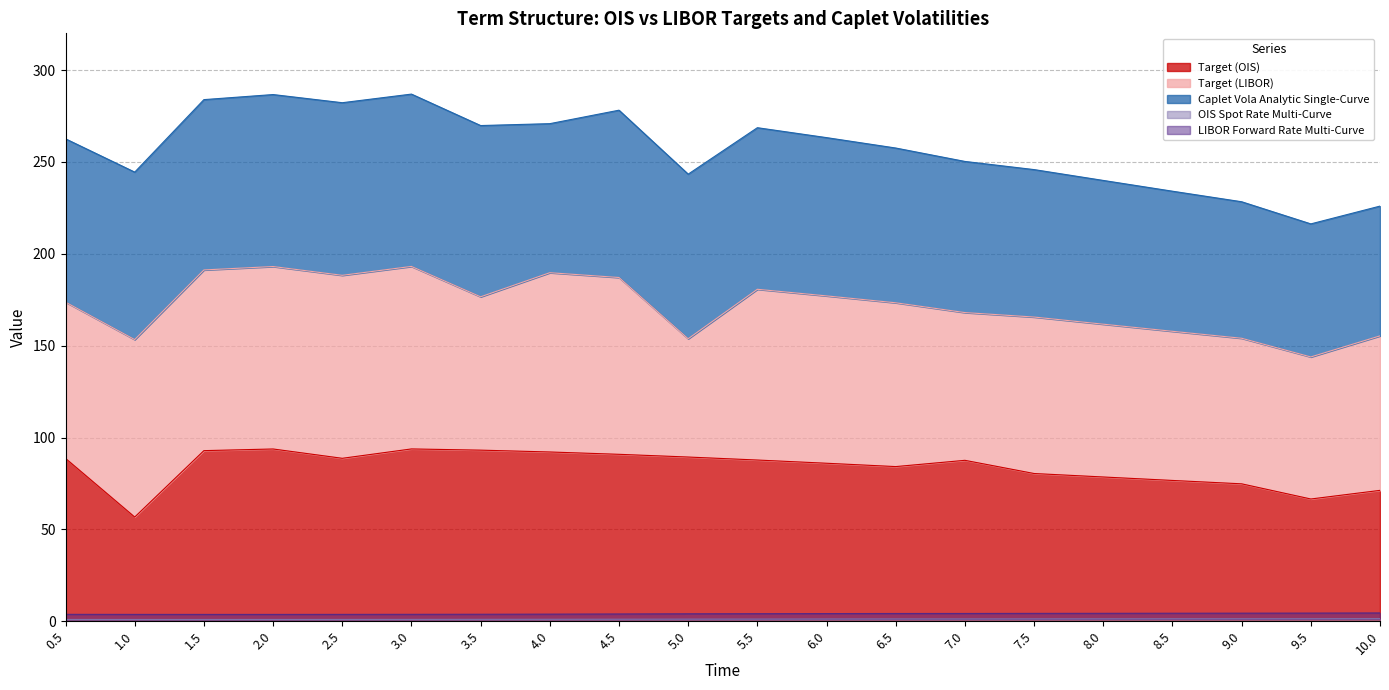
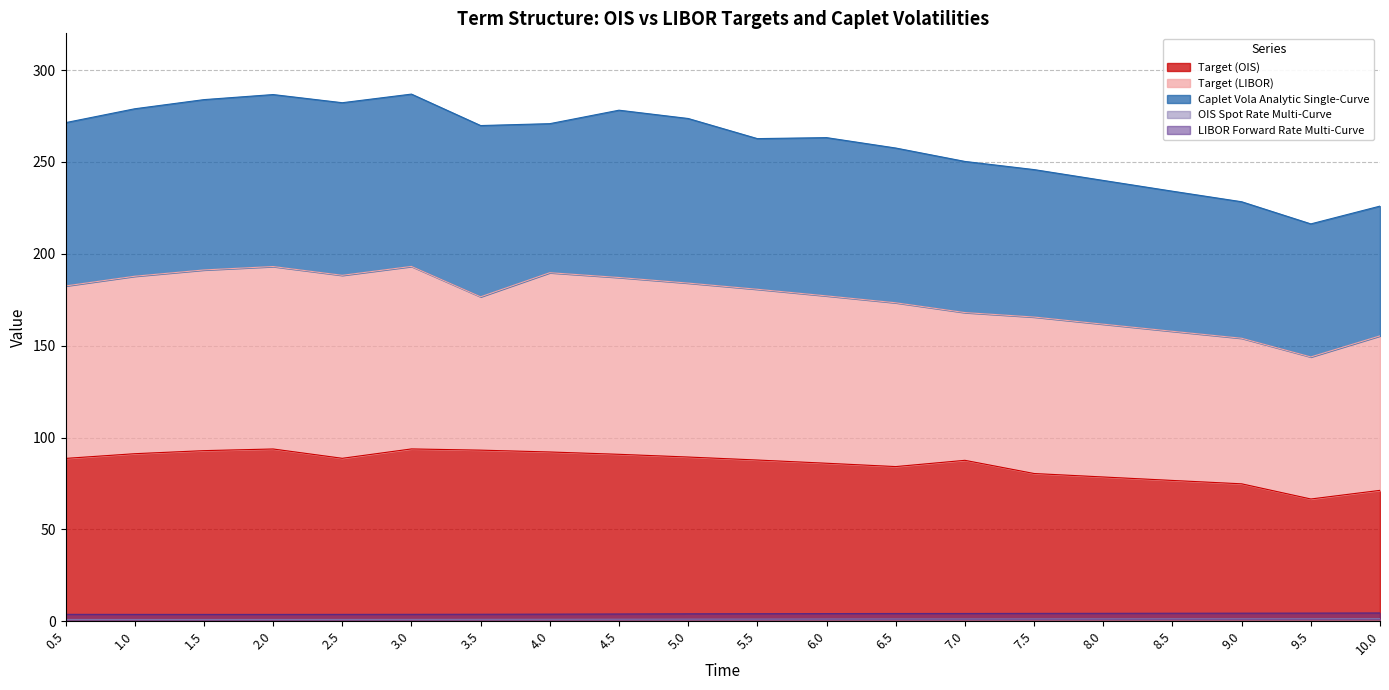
Target (LIBOR), 0.5: 85 -> 94
Target (OIS), 1.0: 57 -> 91
Target (LIBOR), 5.0: 64 -> 95
Caplet Vola Analytic Single-Curve, 5.5: 88 -> 82
